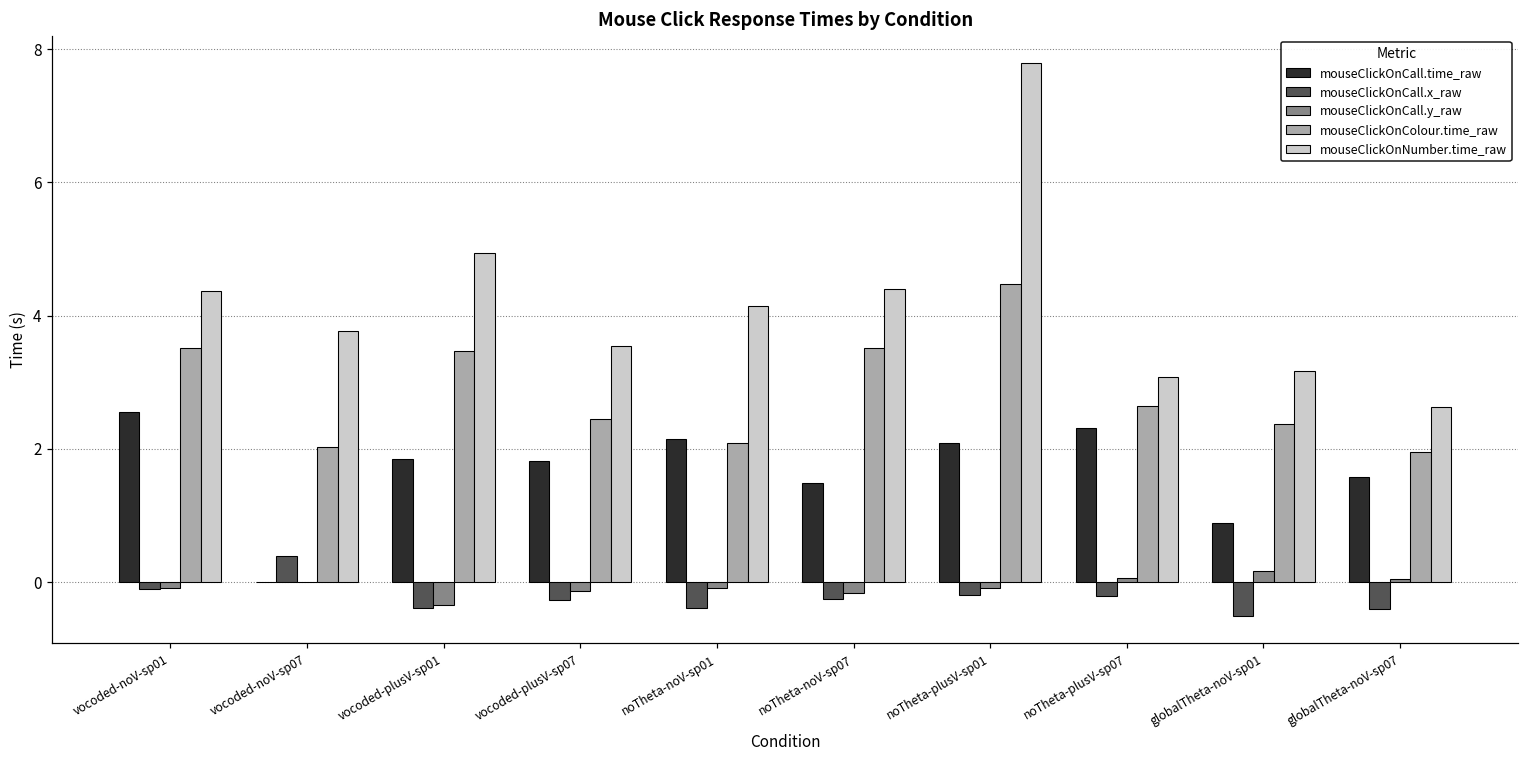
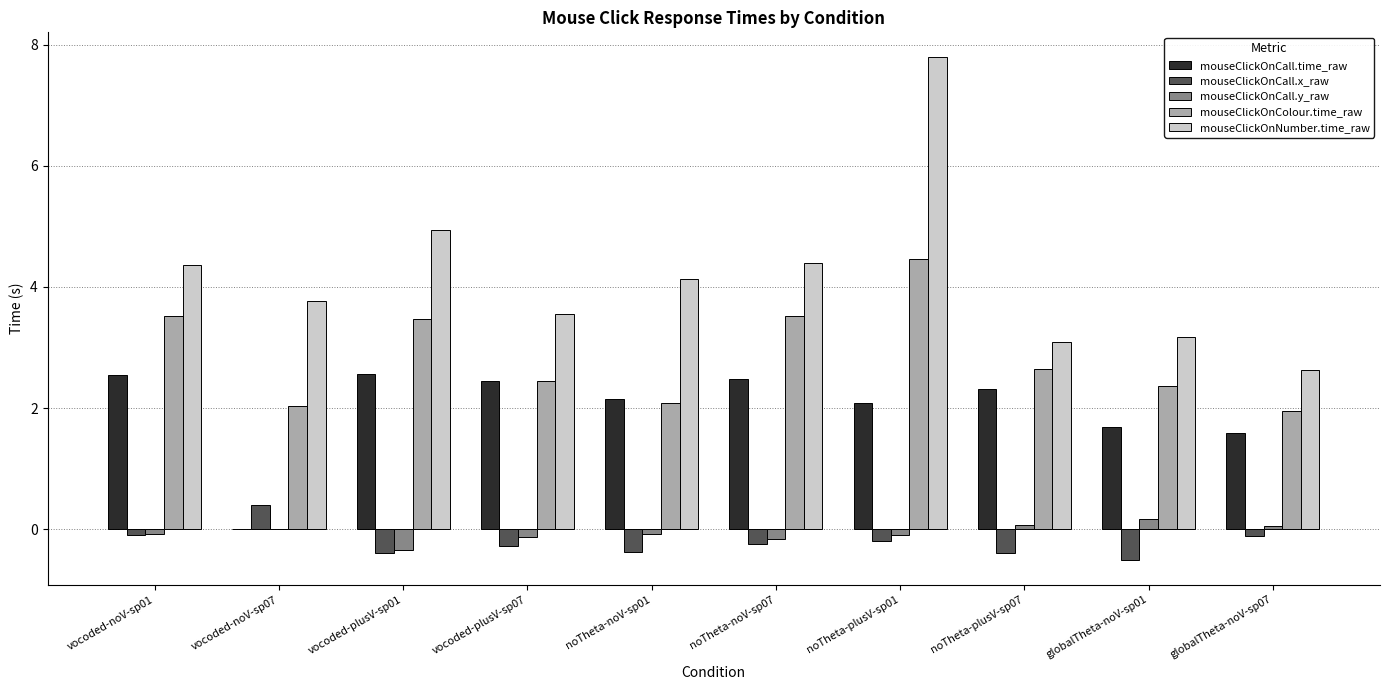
mouseClickOnCall.time_raw, vocoded-plusV-sp01: 1.8 -> 2.6
mouseClickOnCall.time_raw, vocoded-plusV-sp07: 1.8 -> 2.4
mouseClickOnCall.time_raw, noTheta-noV-sp07: 1.5 -> 2.5
mouseClickOnCall.x_raw, noTheta-plusV-sp07: -0.2 -> -0.4
mouseClickOnCall.time_raw, globalTheta-noV-sp01: 0.9 -> 1.7
mouseClickOnCall.x_raw, globalTheta-noV-sp07: -0.4 -> -0.1
